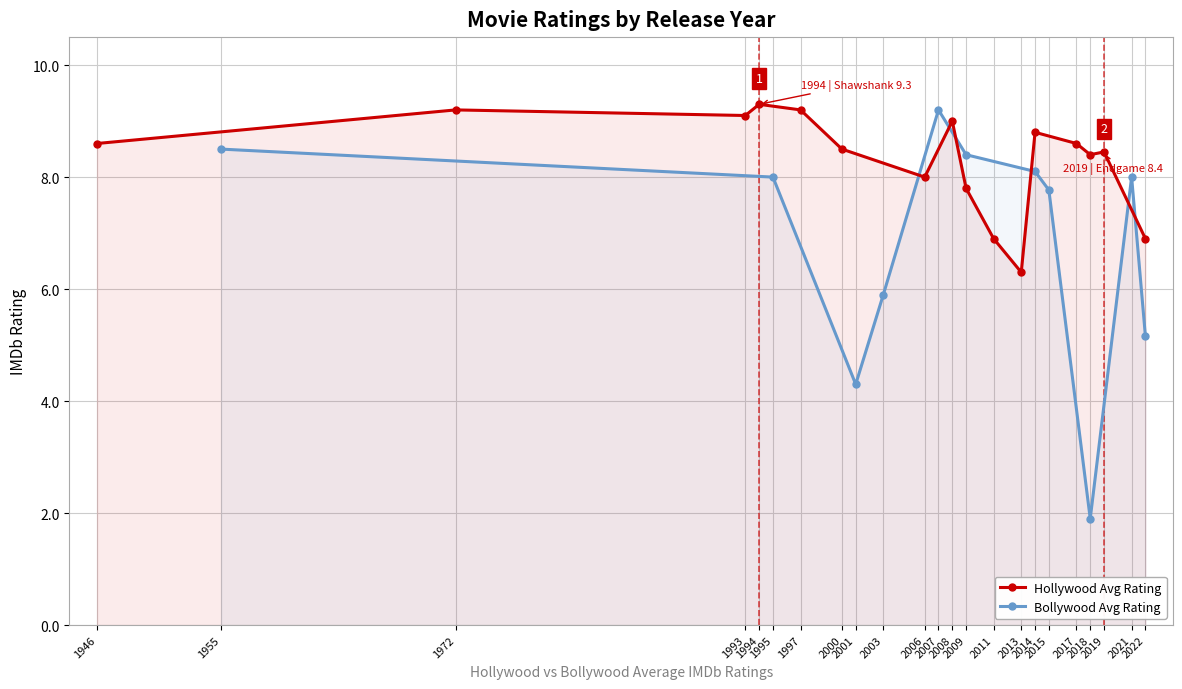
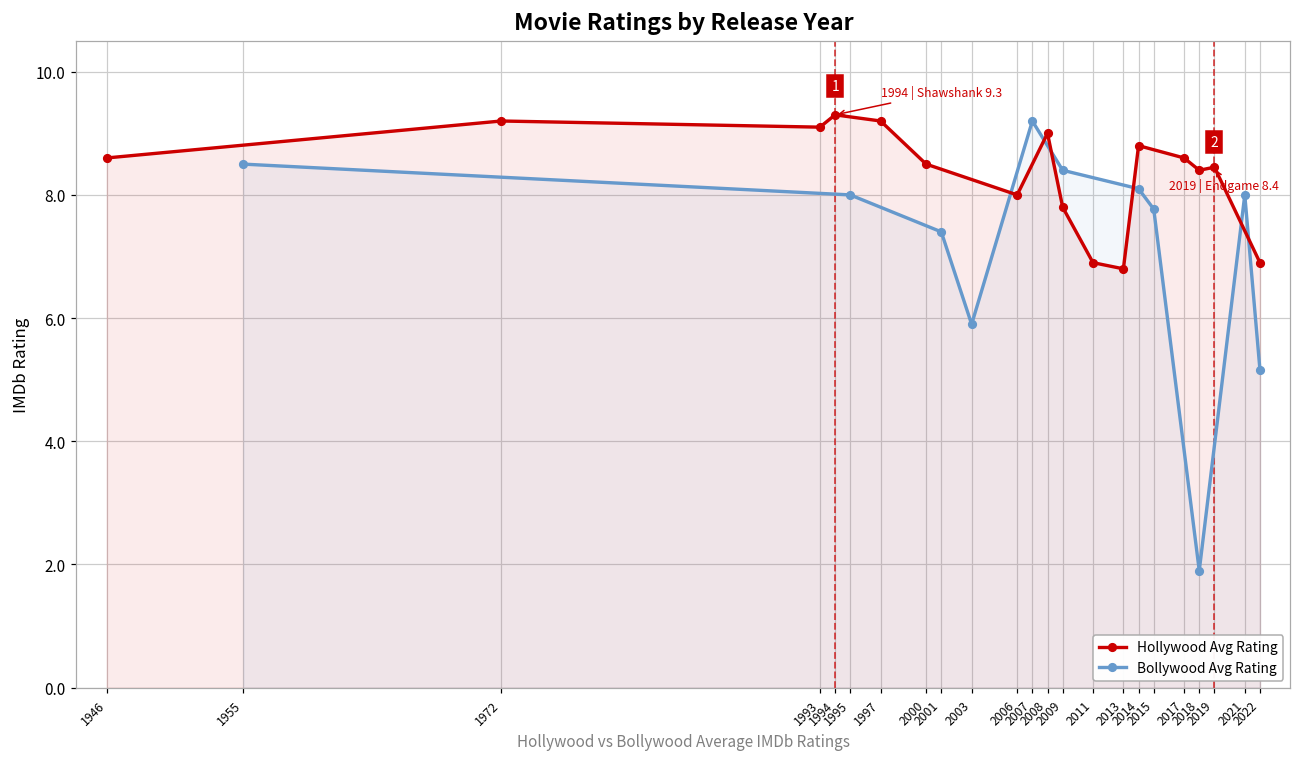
Bollywood Avg Rating, 2001: 4.3 -> 7.4
Hollywood Avg Rating, 2013: 6.3 -> 6.8
